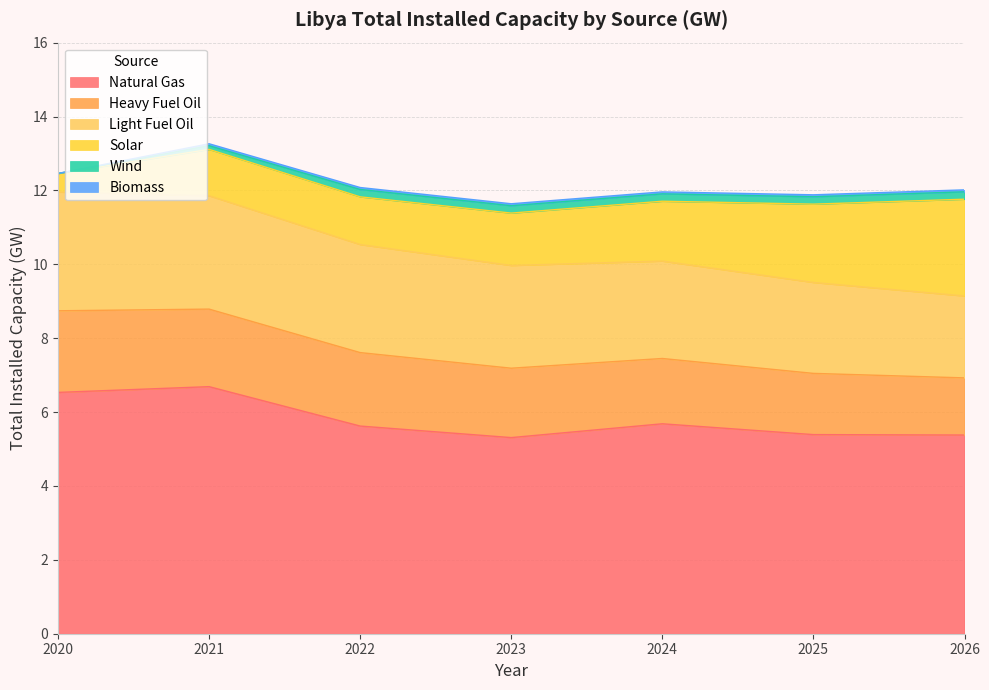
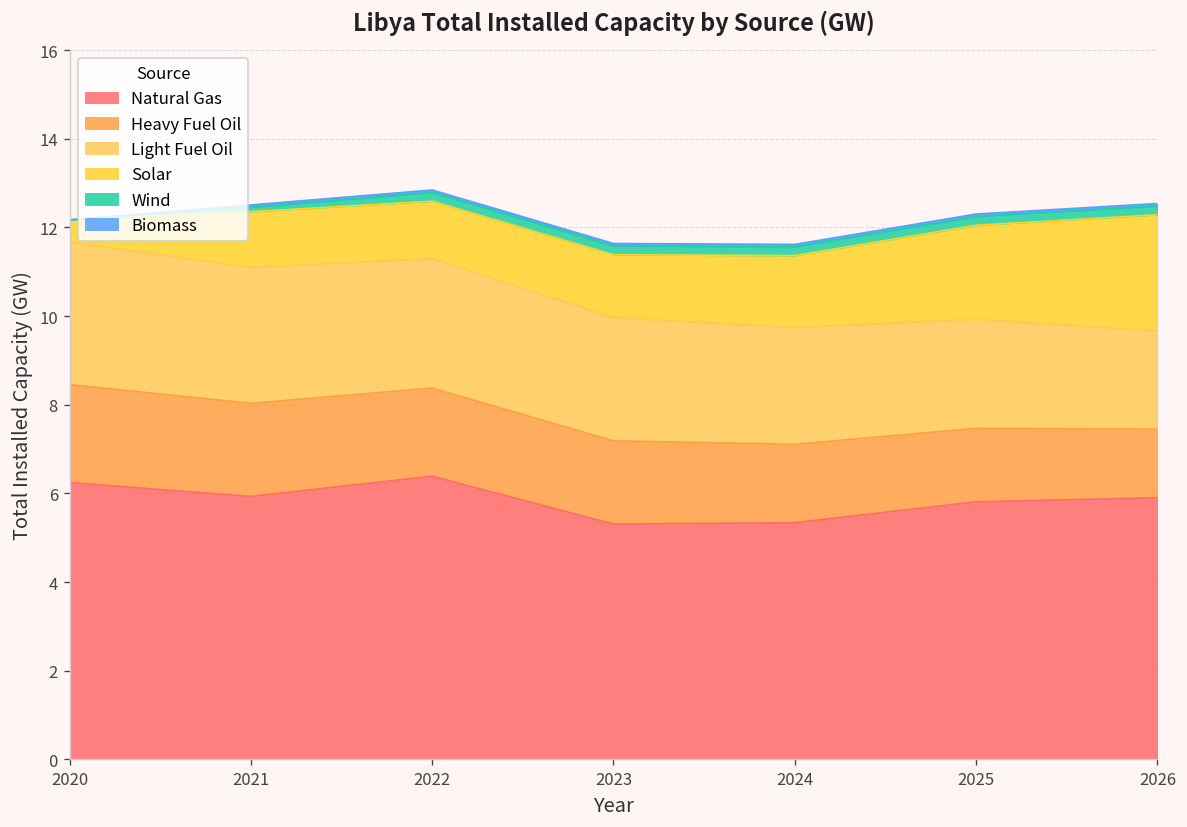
Natural Gas, 2020: 6.5 -> 6.2
Natural Gas, 2021: 6.7 -> 5.9
Natural Gas, 2022: 5.6 -> 6.4
Natural Gas, 2024: 5.7 -> 5.3
Natural Gas, 2025: 5.4 -> 5.8
Natural Gas, 2026: 5.4 -> 5.9
